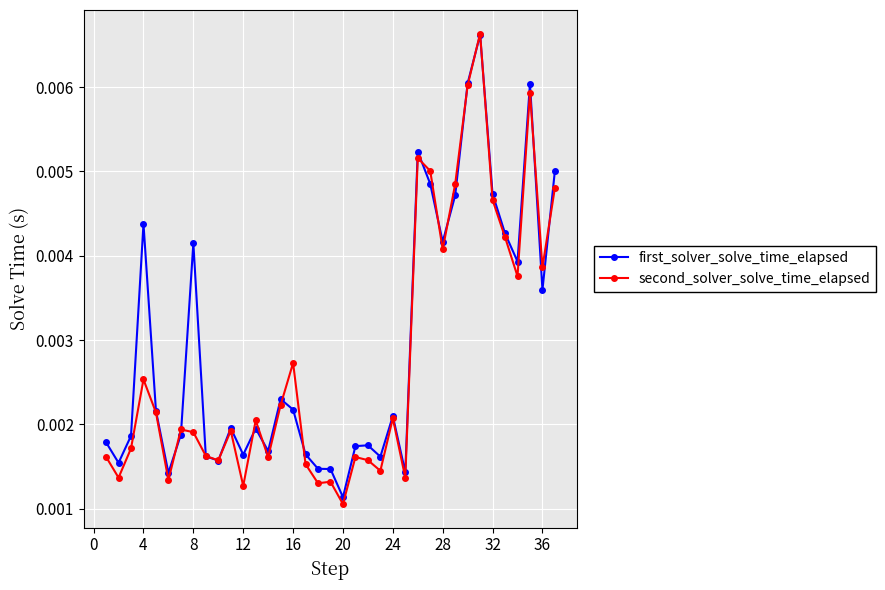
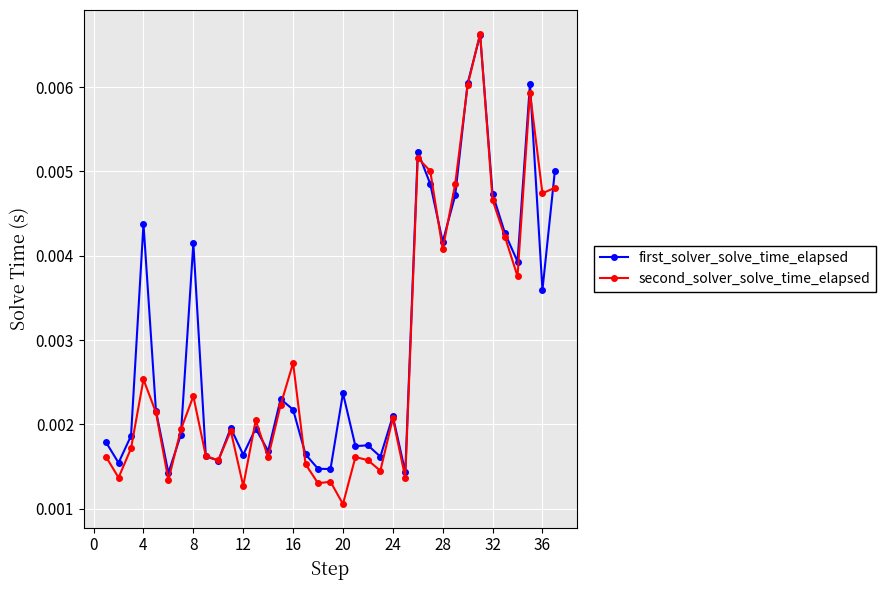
second_solver_solve_time_elapsed, 8: 0.0019 -> 0.0023
first_solver_solve_time_elapsed, 20: 0.0011 -> 0.0024
second_solver_solve_time_elapsed, 36: 0.0039 -> 0.0047
